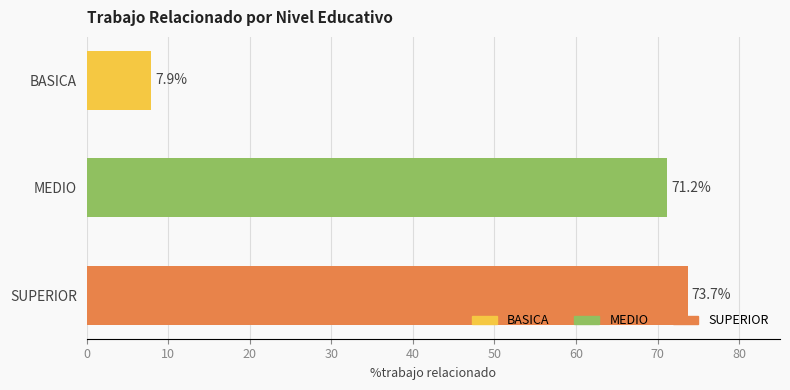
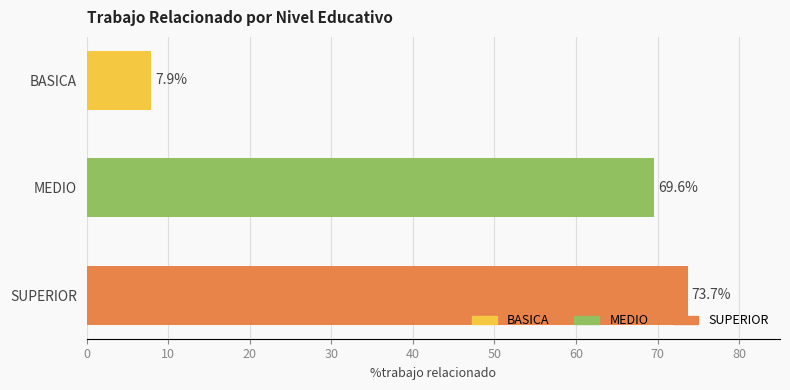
MEDIO: 71.2% -> 69.6%
